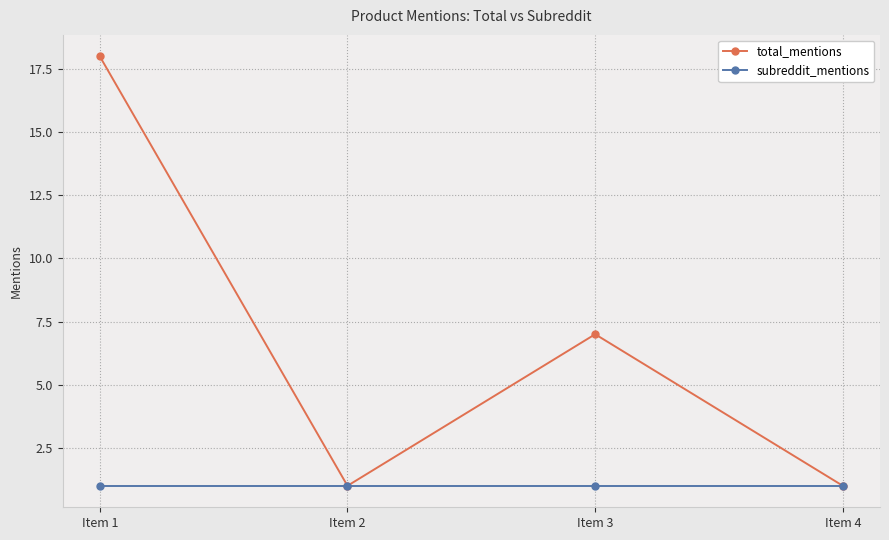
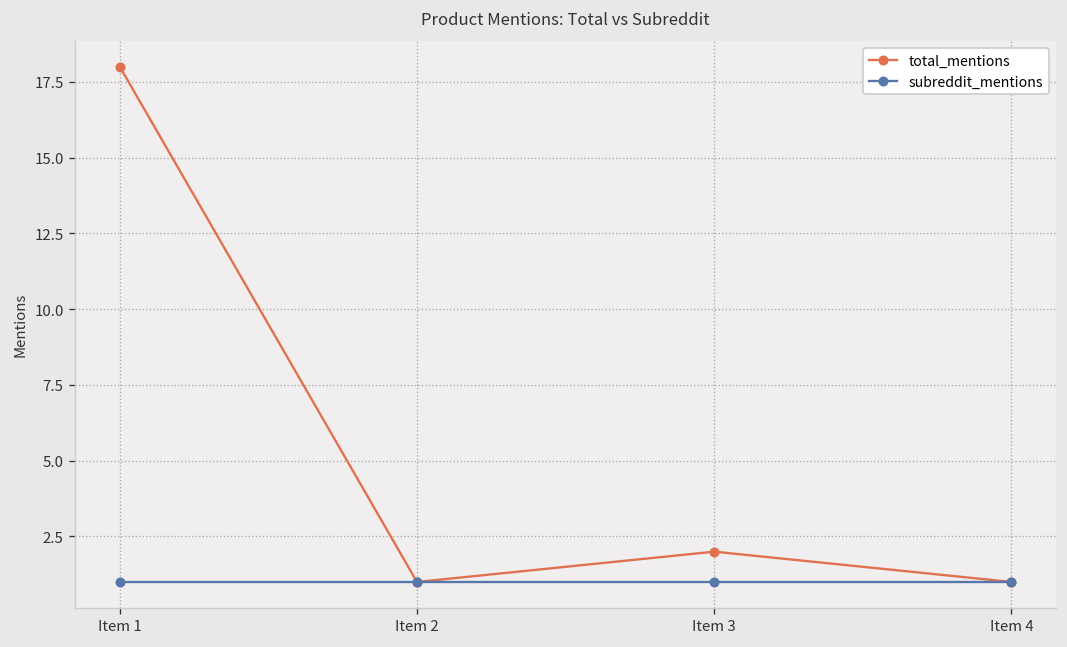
total_mentions, Item 3: 7 -> 2
